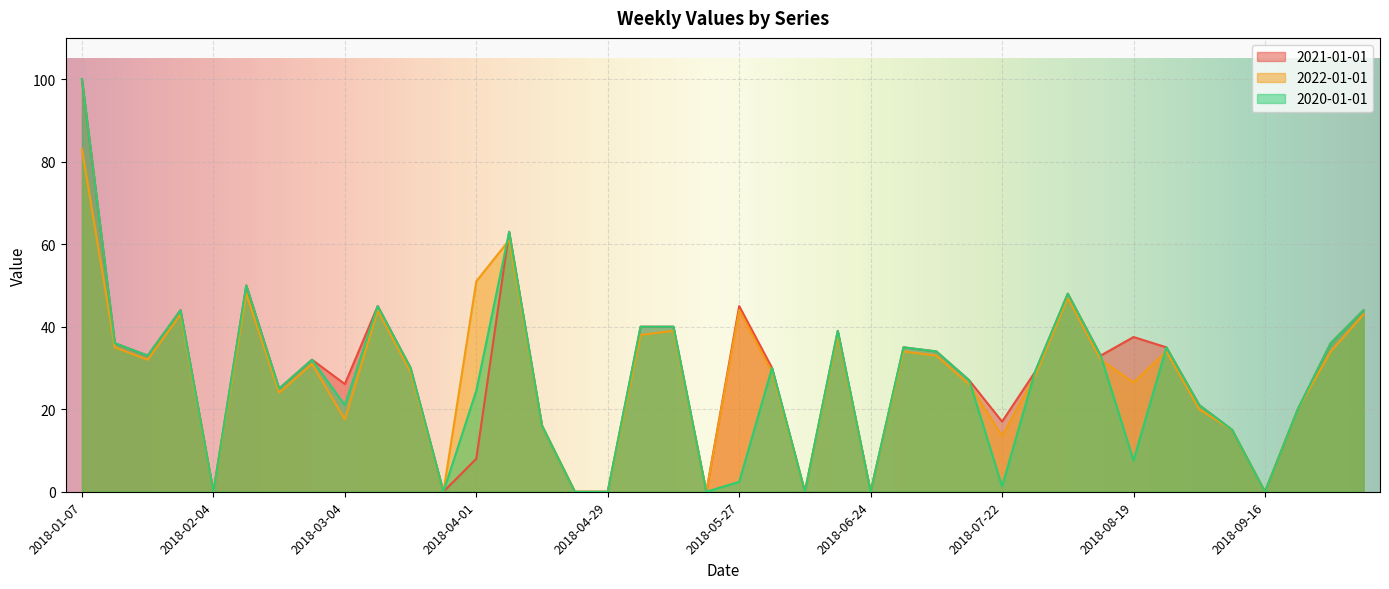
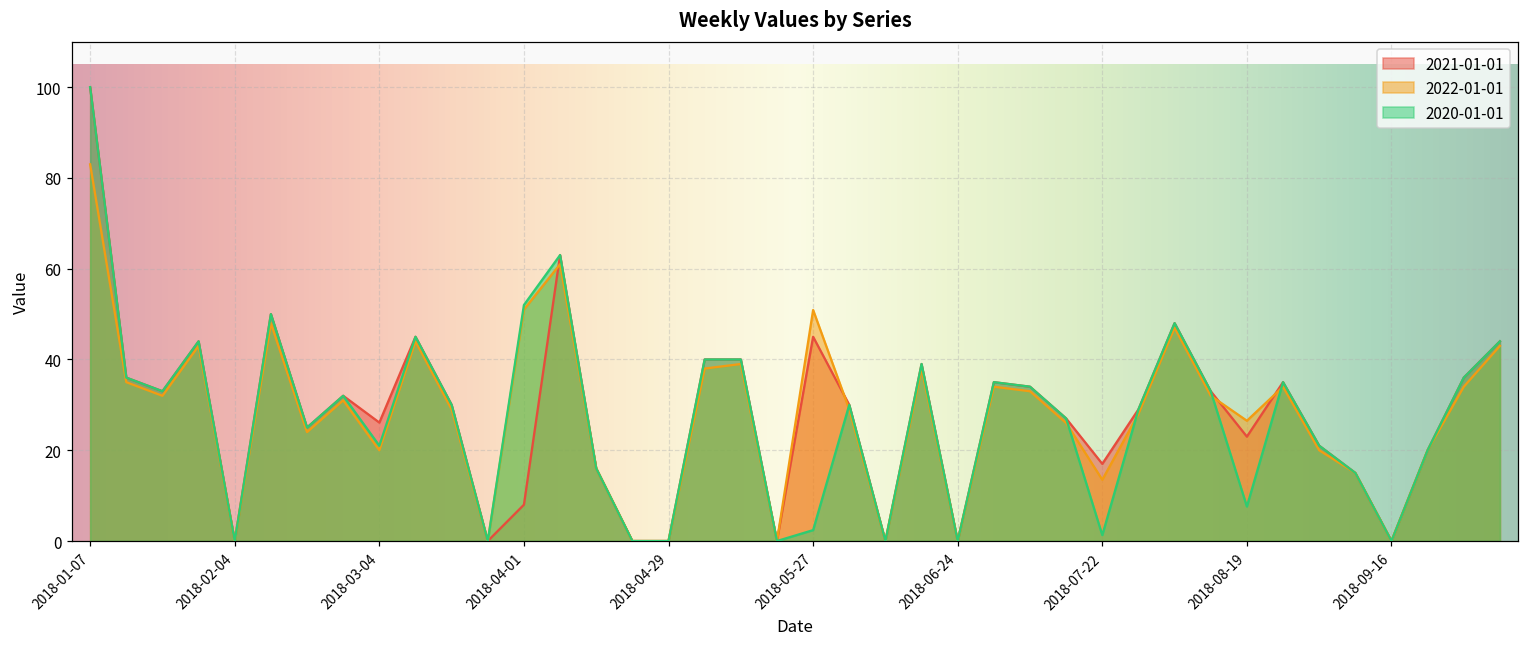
2022-01-01, 2018-03-04: 18 -> 20
2020-01-01, 2018-04-01: 25 -> 52
2022-01-01, 2018-05-27: 44 -> 51
2021-01-01, 2018-08-19: 38 -> 23
